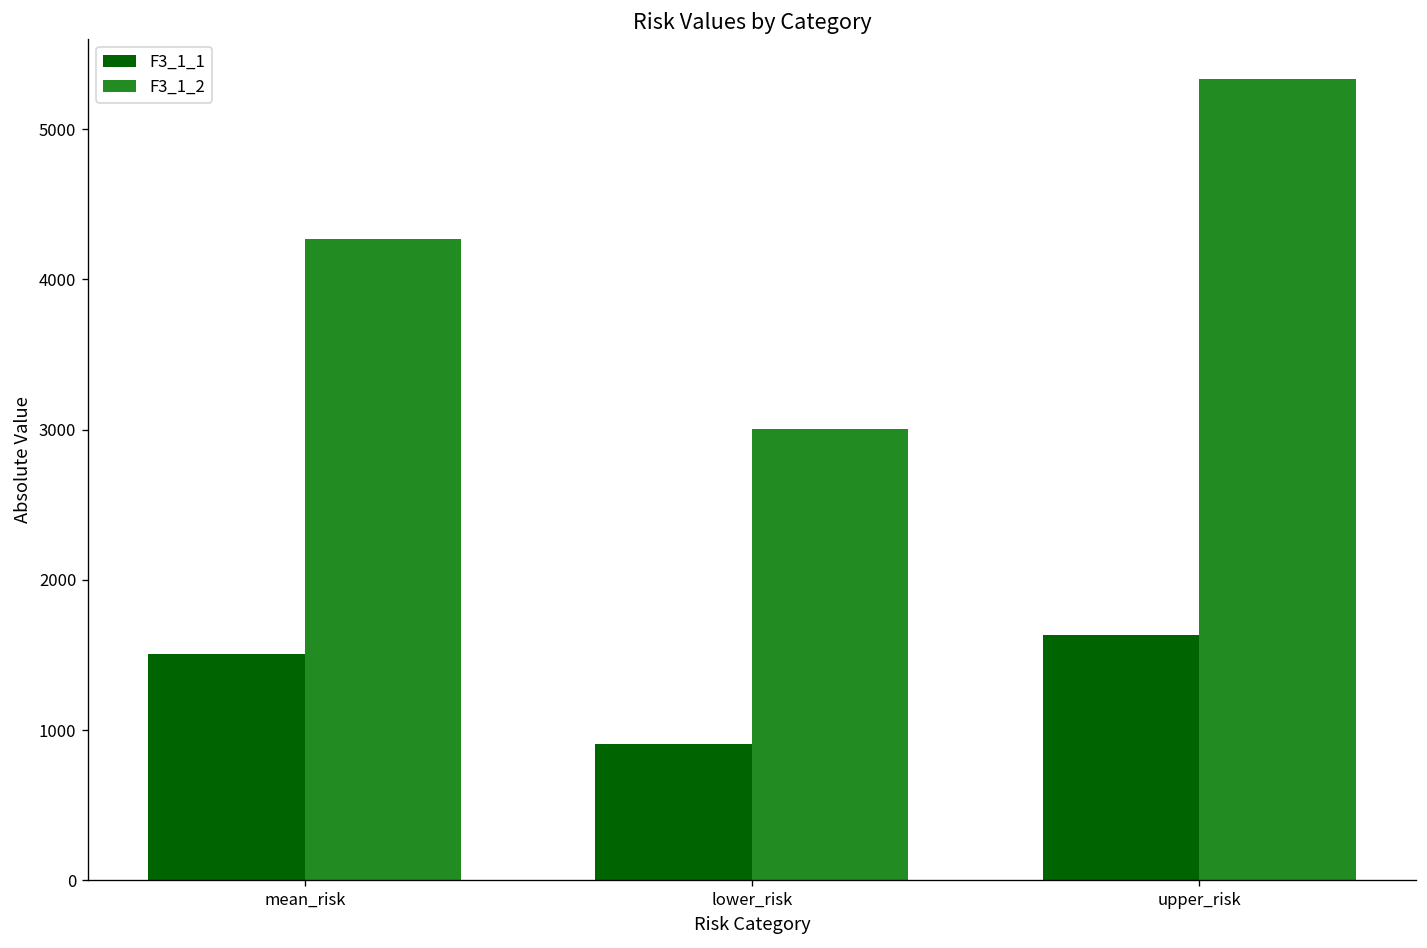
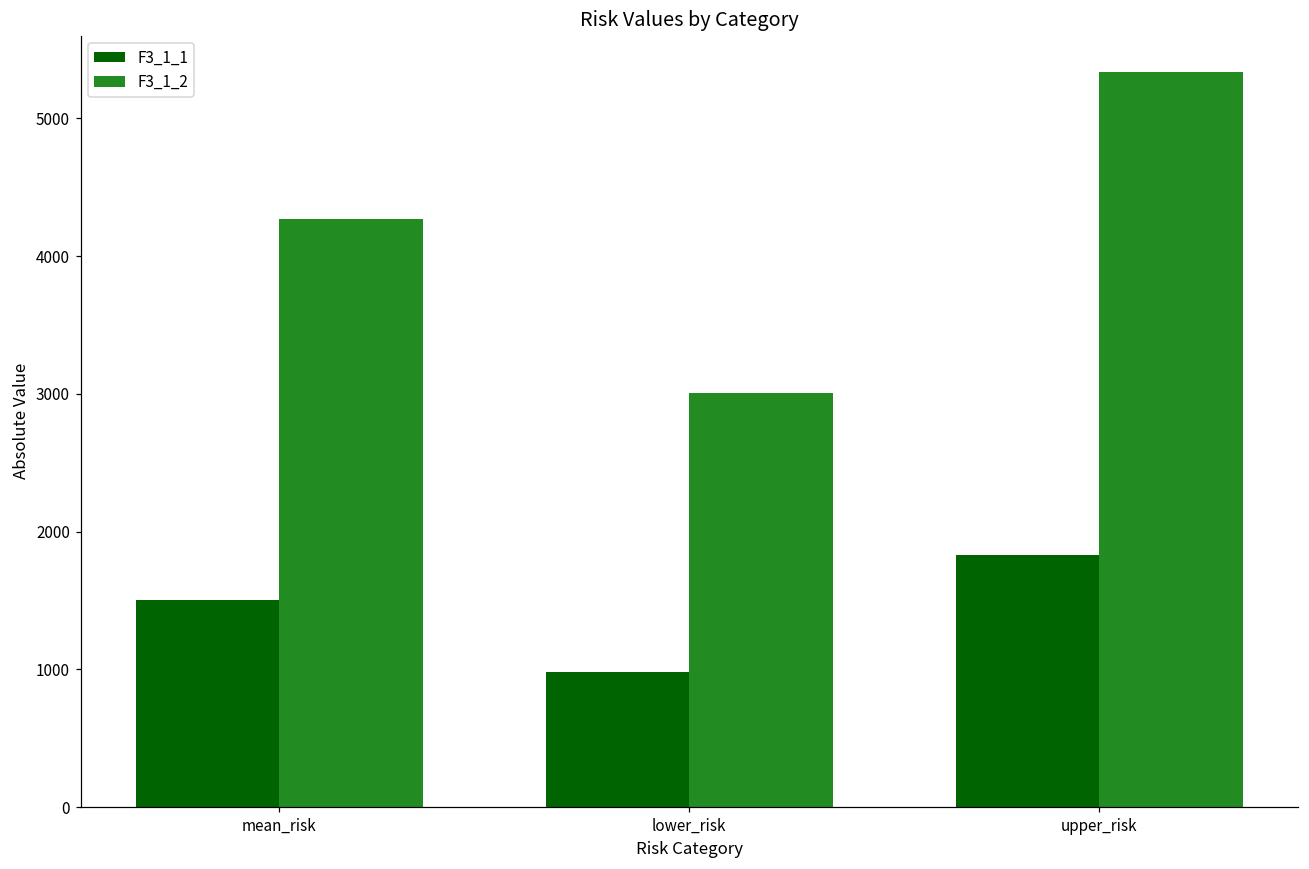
F3_1_1, lower_risk: 910 -> 980
F3_1_1, upper_risk: 1640 -> 1830
